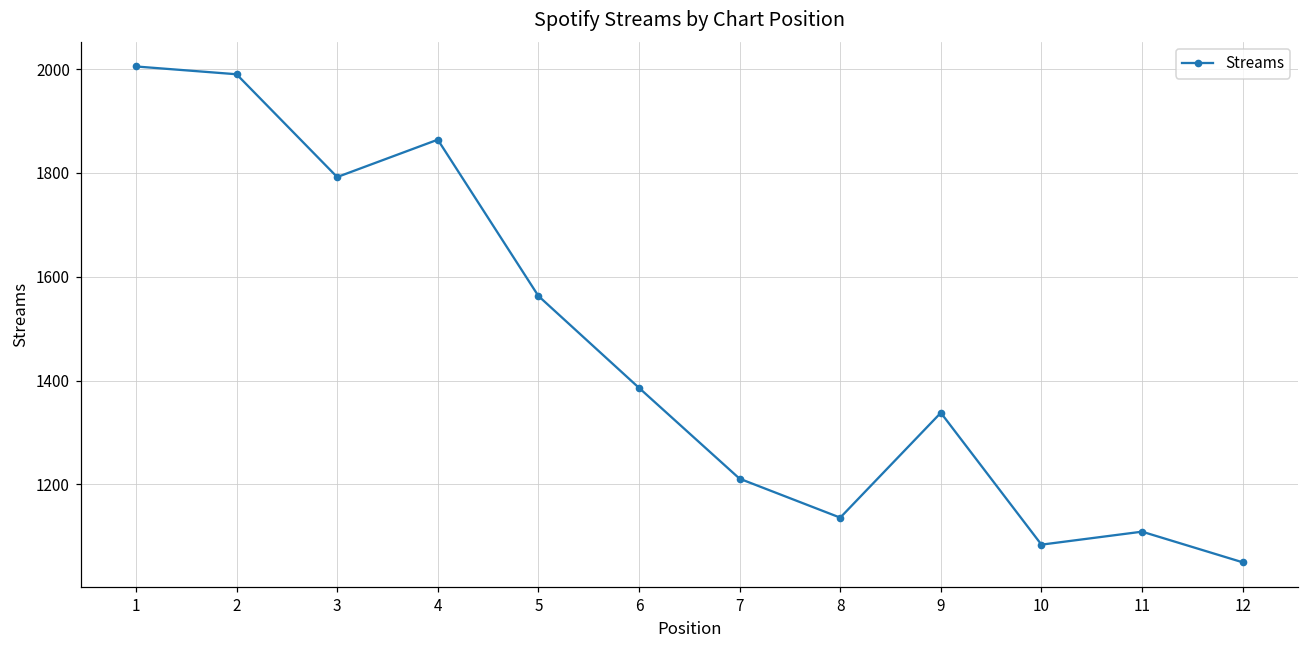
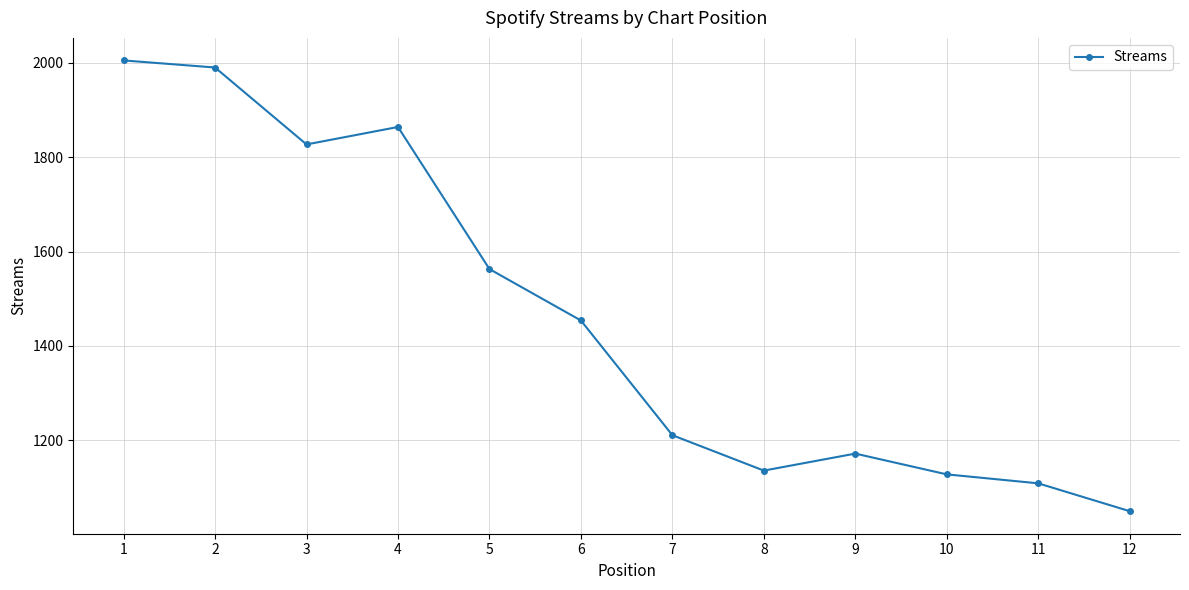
3: 1790 -> 1830
6: 1390 -> 1450
9: 1340 -> 1170
10: 1080 -> 1130
